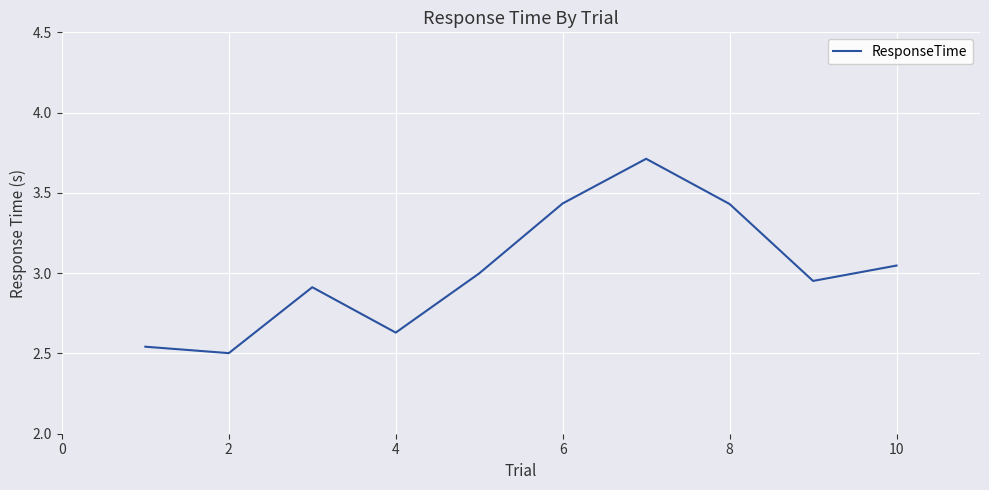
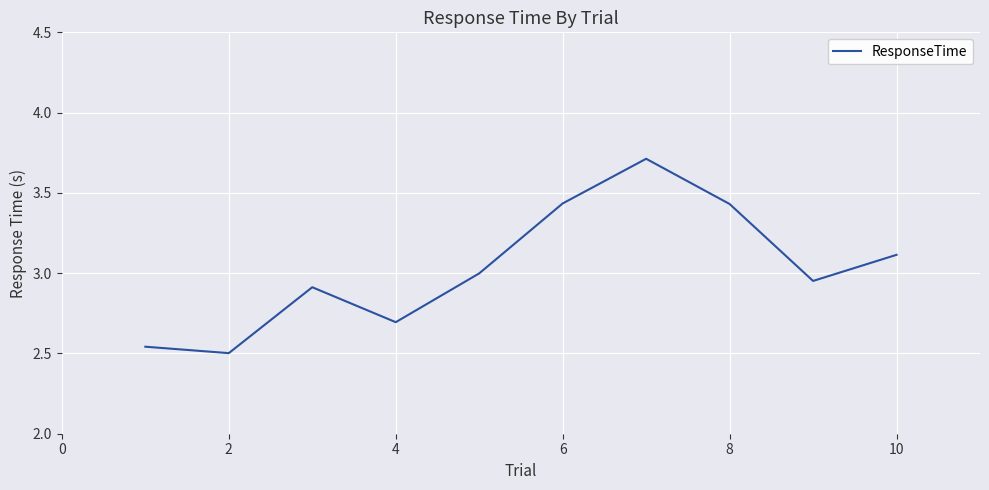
4: 2.63 -> 2.69
10: 3.05 -> 3.11
